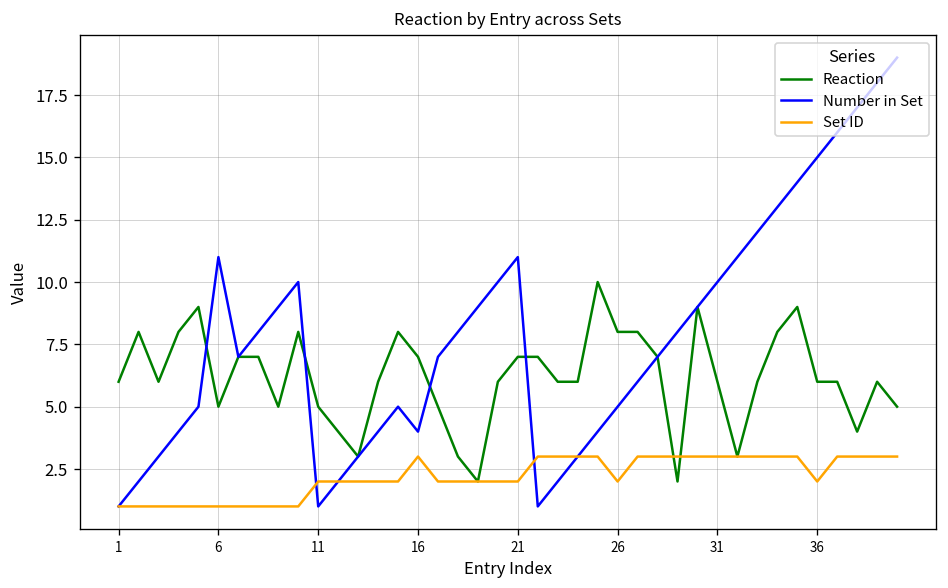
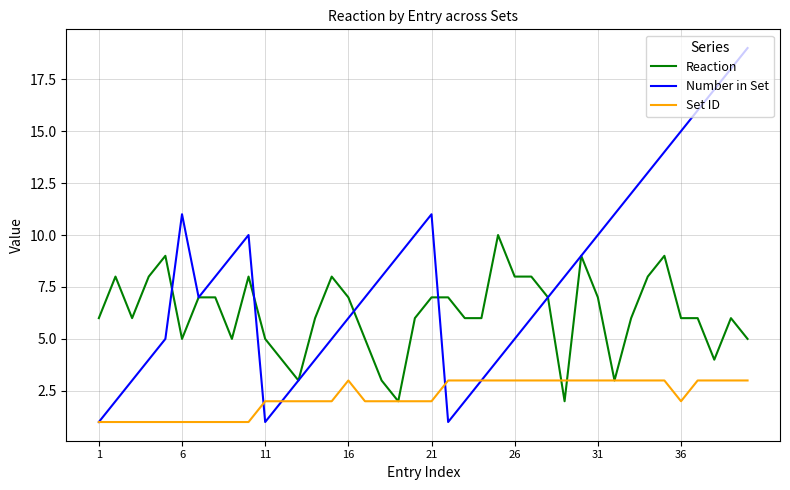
Number in Set, 16: 4 -> 6
Set ID, 26: 2 -> 3
Reaction, 31: 6 -> 7
